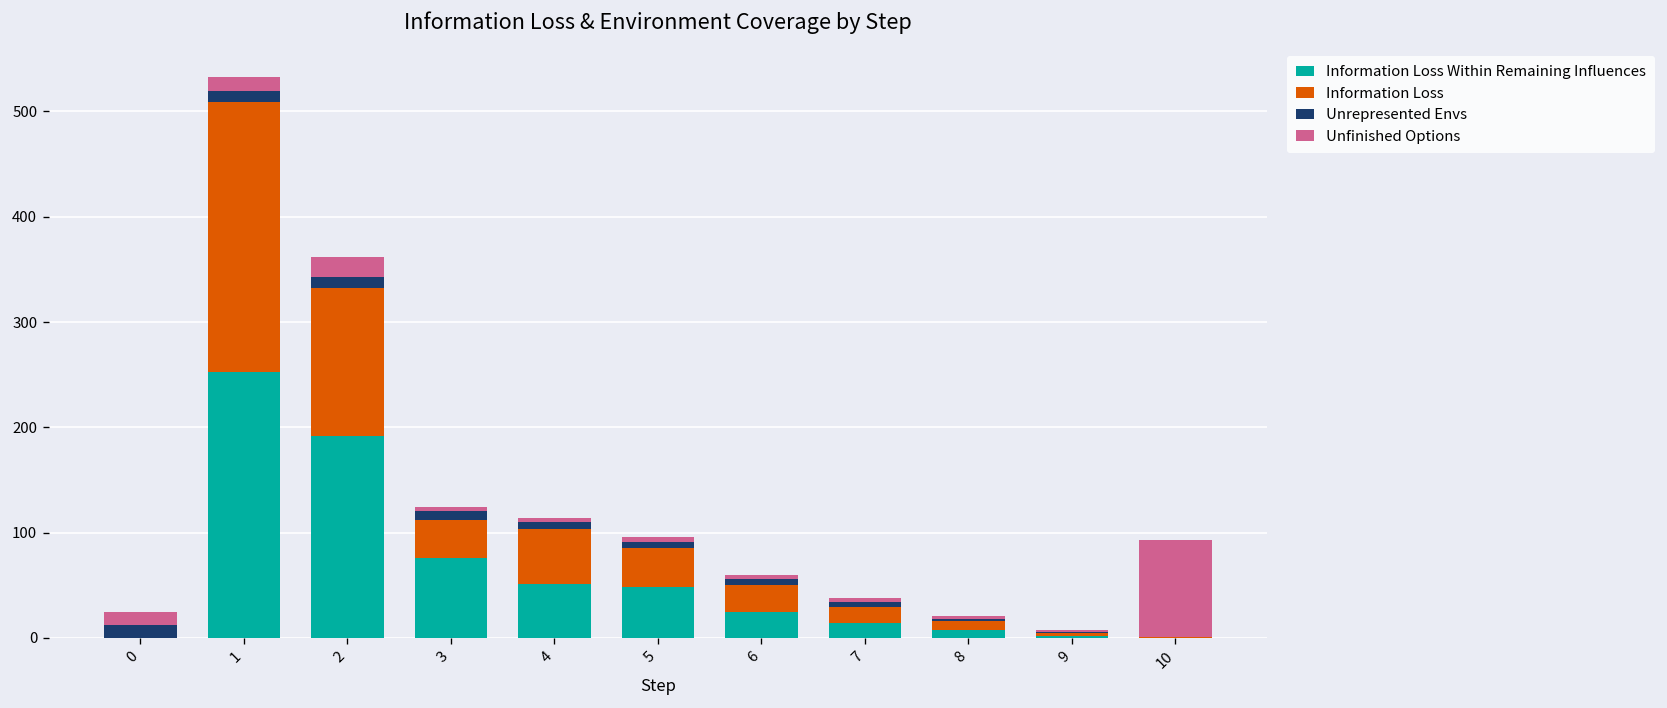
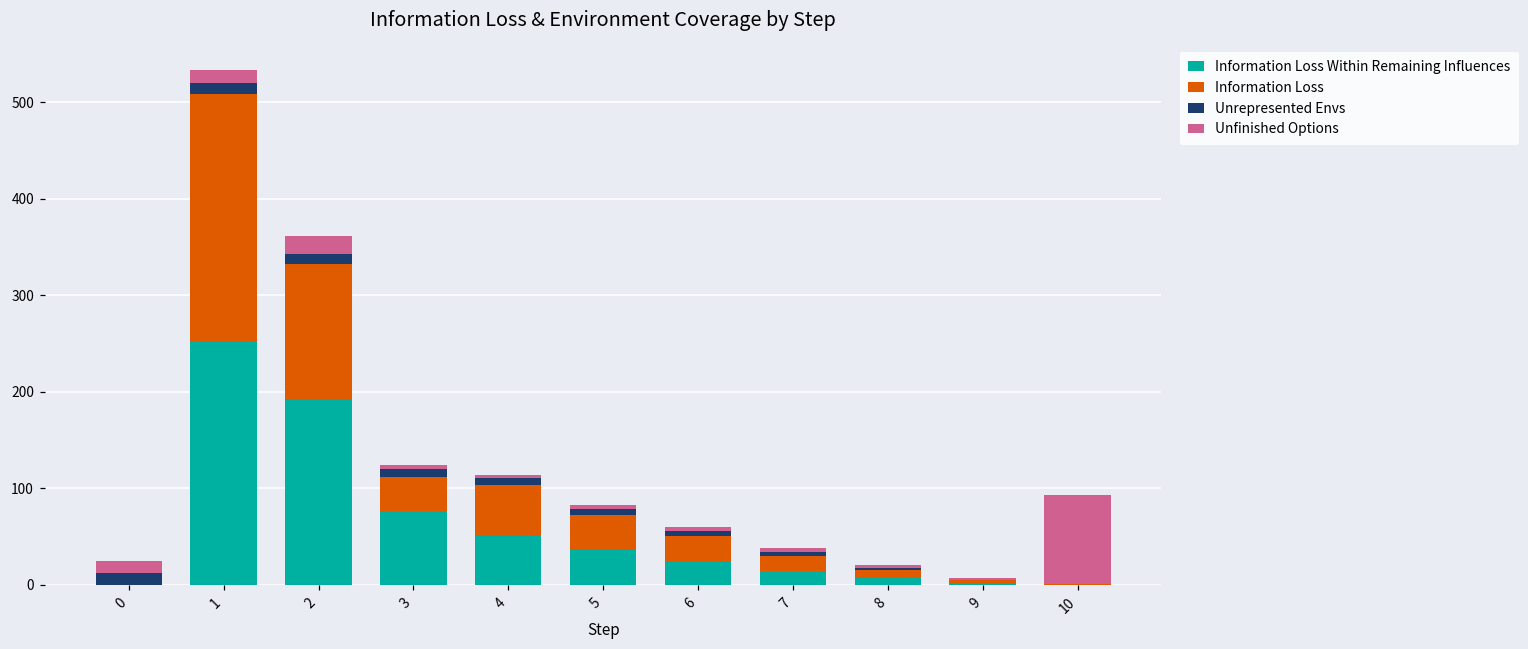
Information Loss Within Remaining Influences, 5: 50 -> 40
